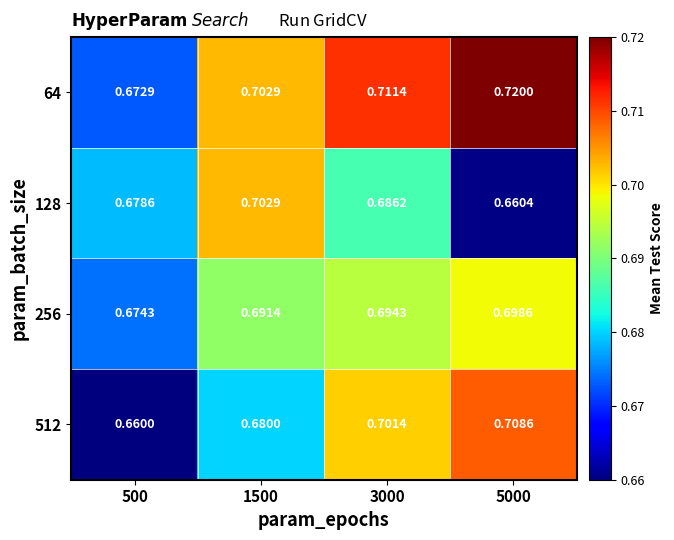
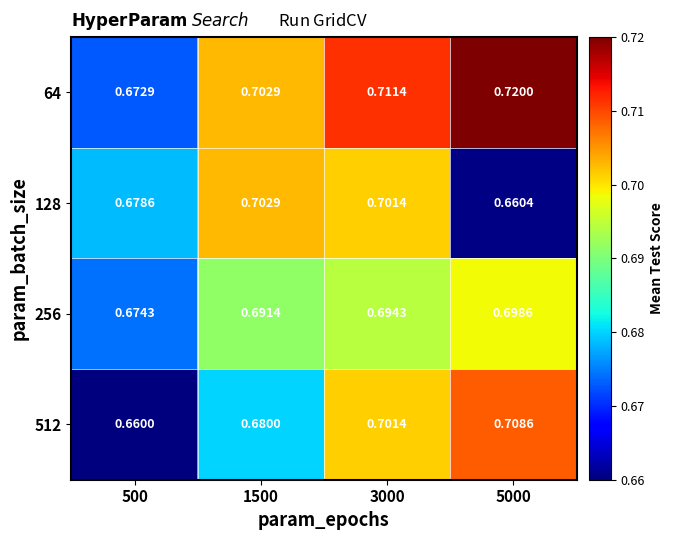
128, 3000: 0.6862 -> 0.7014
